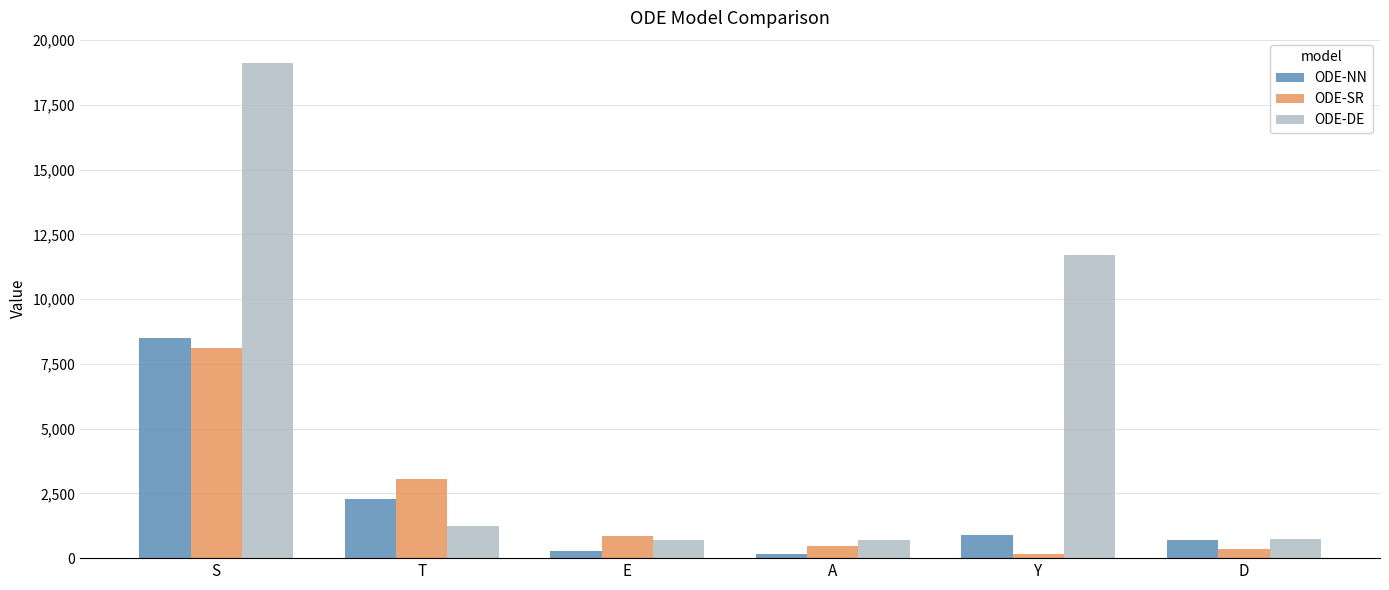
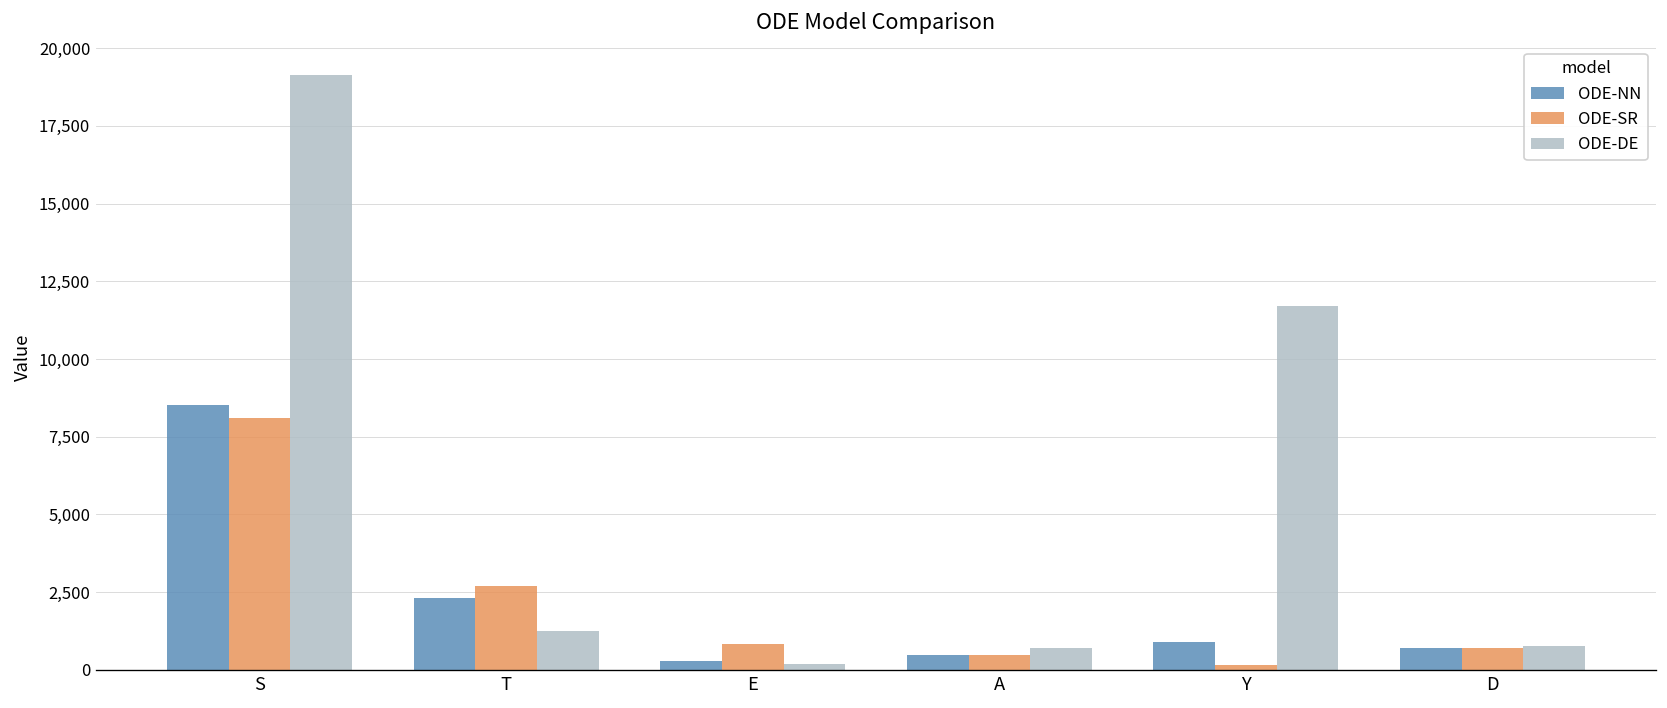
ODE-SR, T: 3,000 -> 2,700
ODE-DE, E: 700 -> 200
ODE-NN, A: 200 -> 500
ODE-SR, D: 400 -> 700
